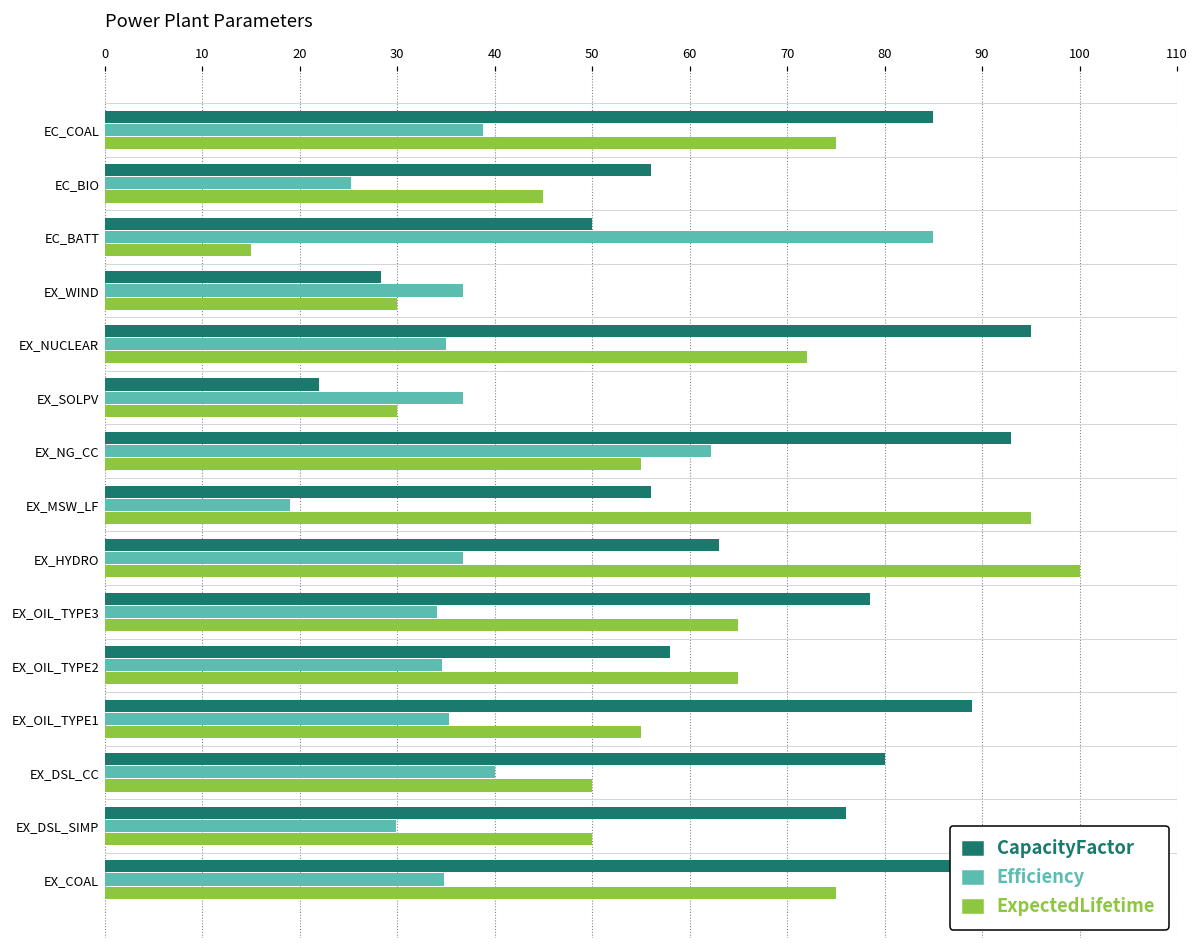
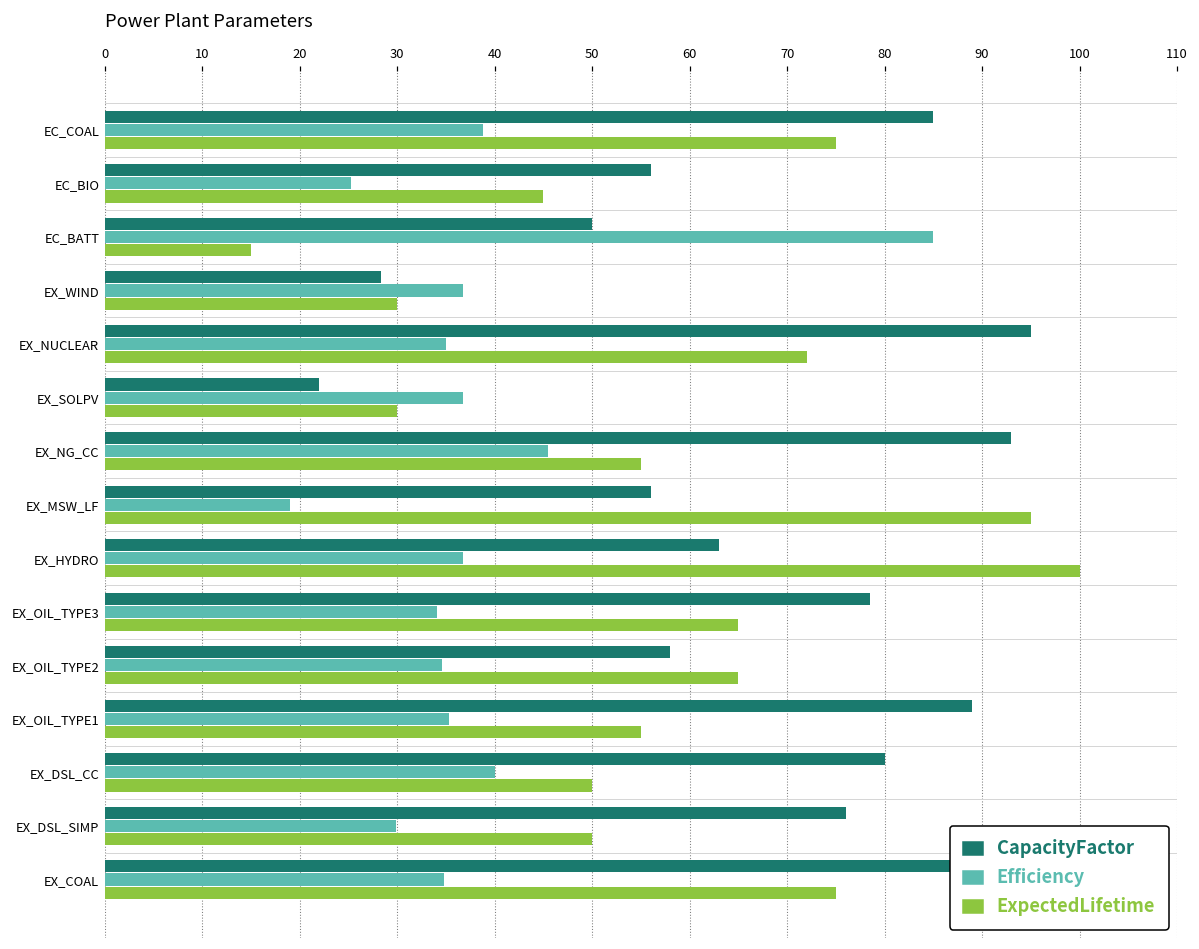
Efficiency, EX_NG_CC: 62 -> 46
